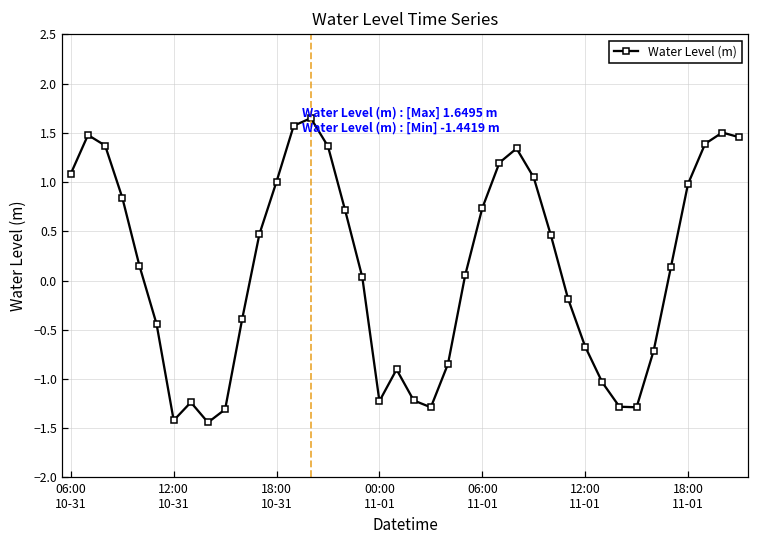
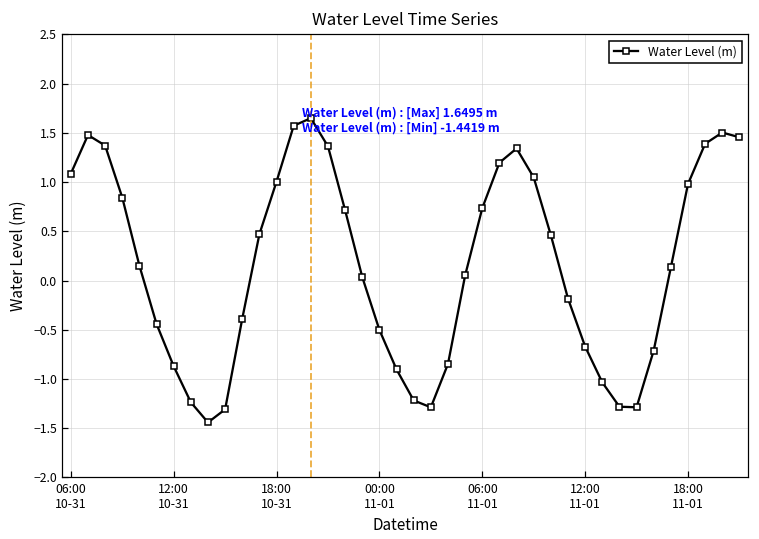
12:00 10-31: -1.4 -> -0.9
00:00 11-01: -1.2 -> -0.5
